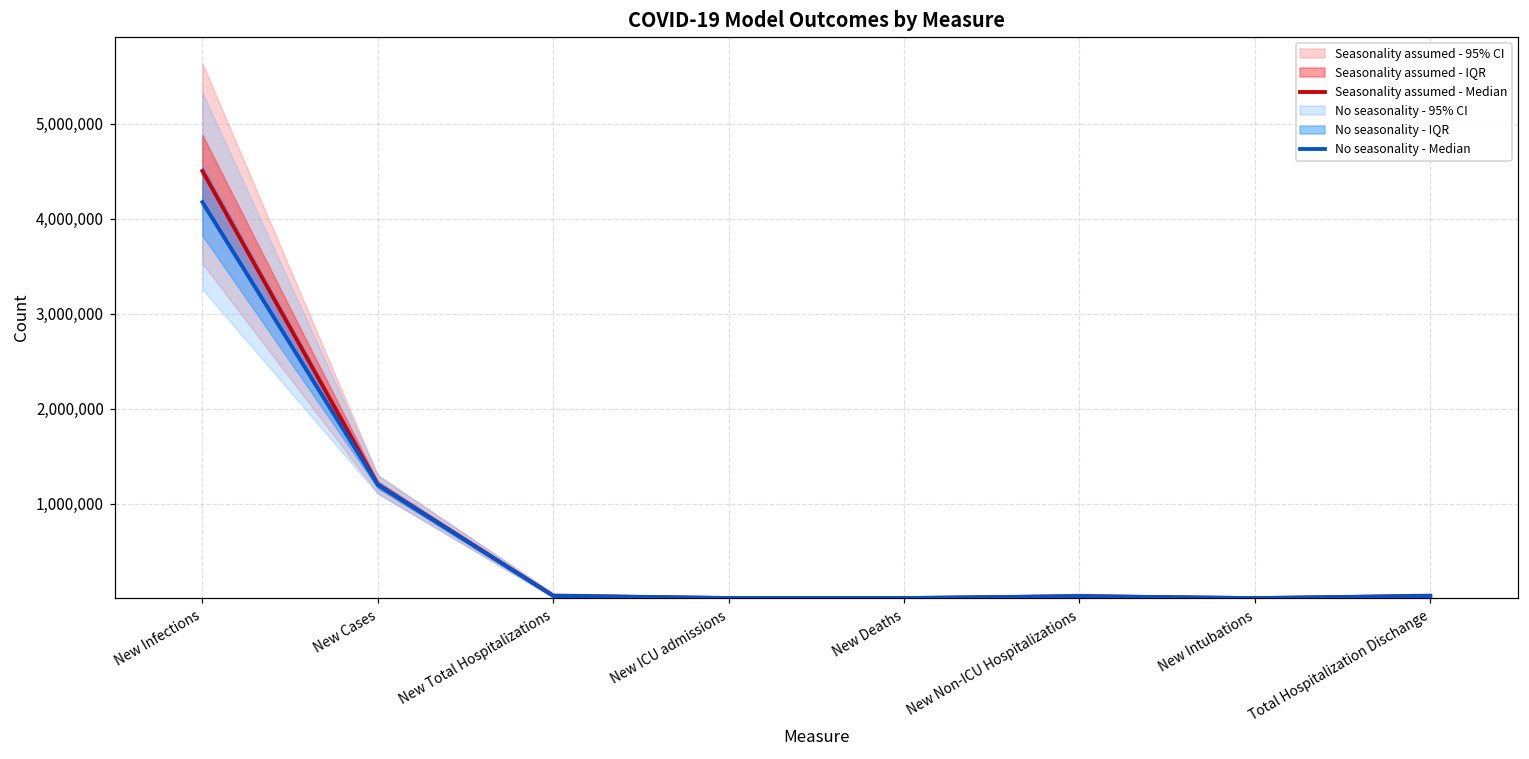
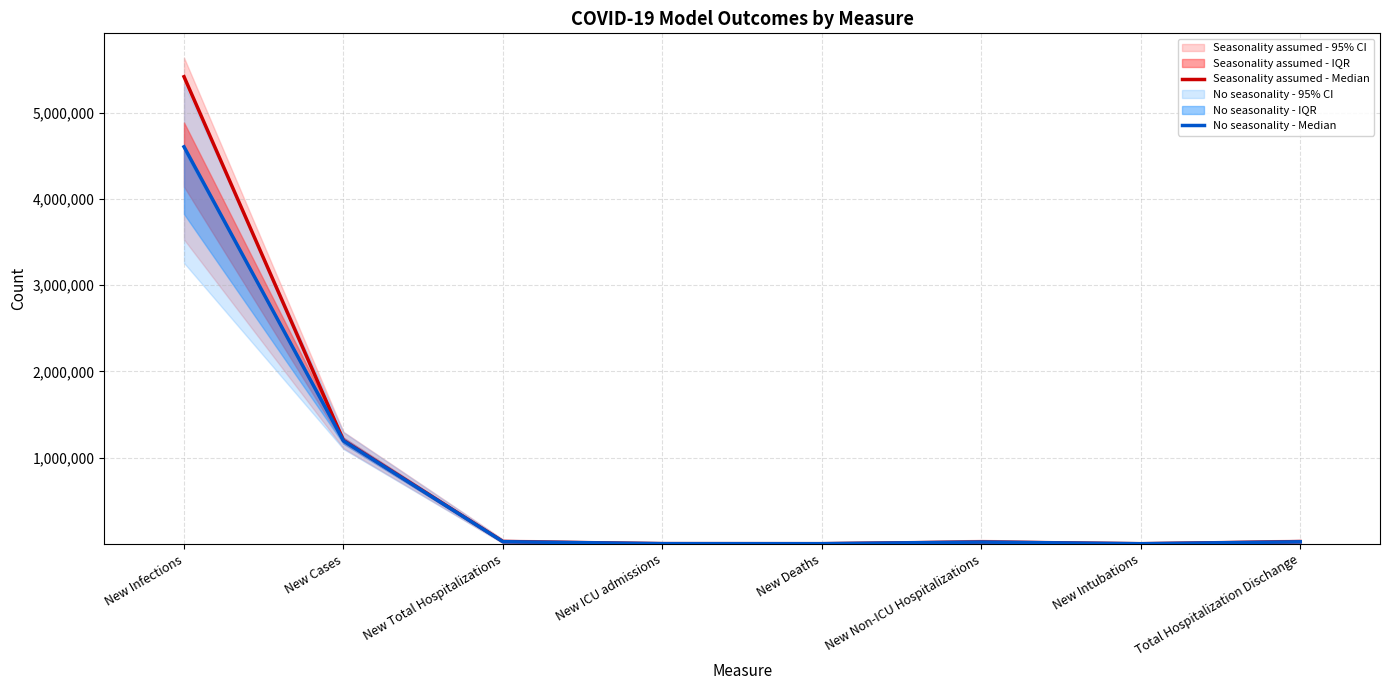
Seasonality assumed - Median, New Infections: 4,500,000 -> 5,400,000
No seasonality - Median, New Infections: 4,200,000 -> 4,600,000
